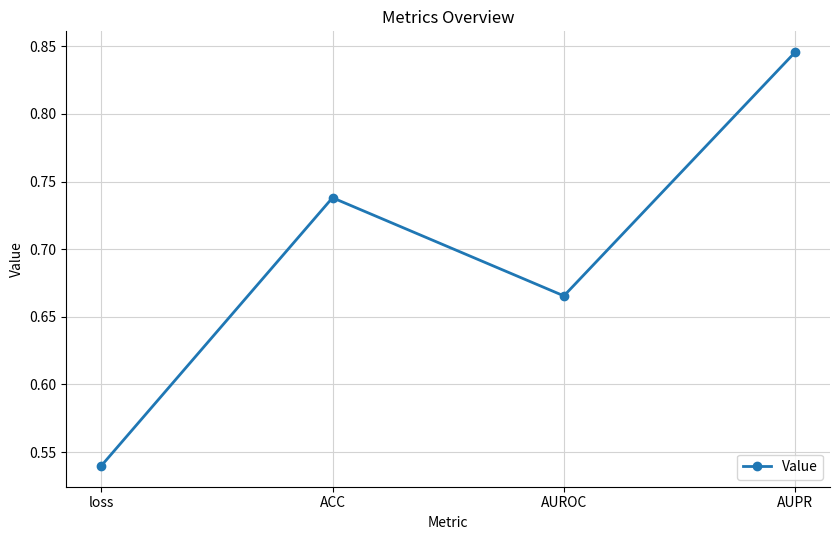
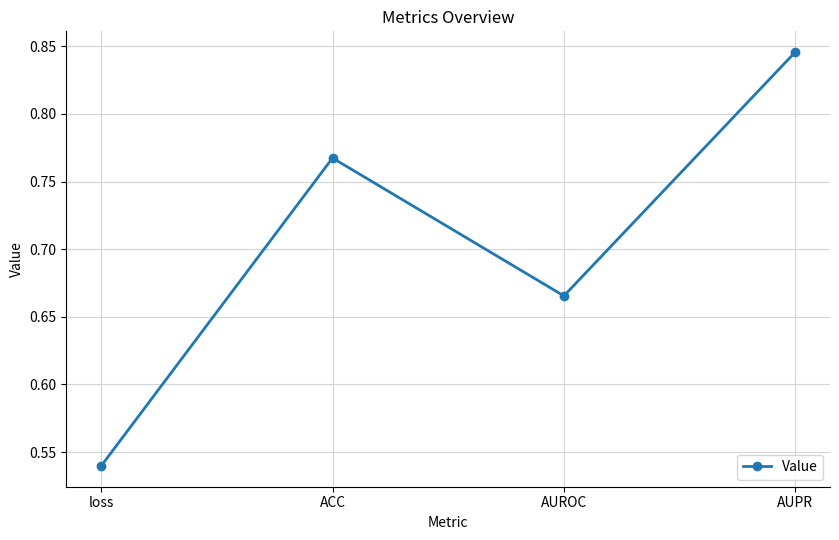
ACC: 0.738 -> 0.767
